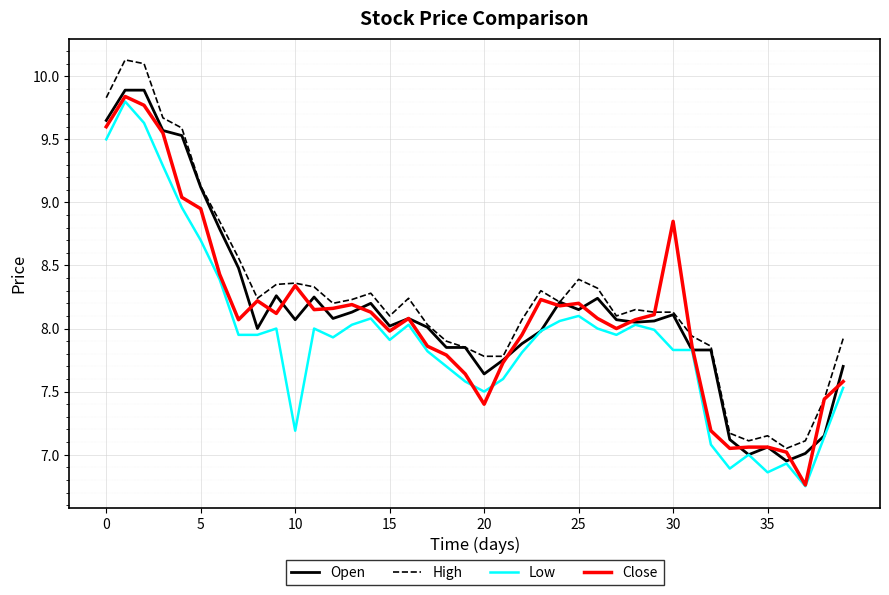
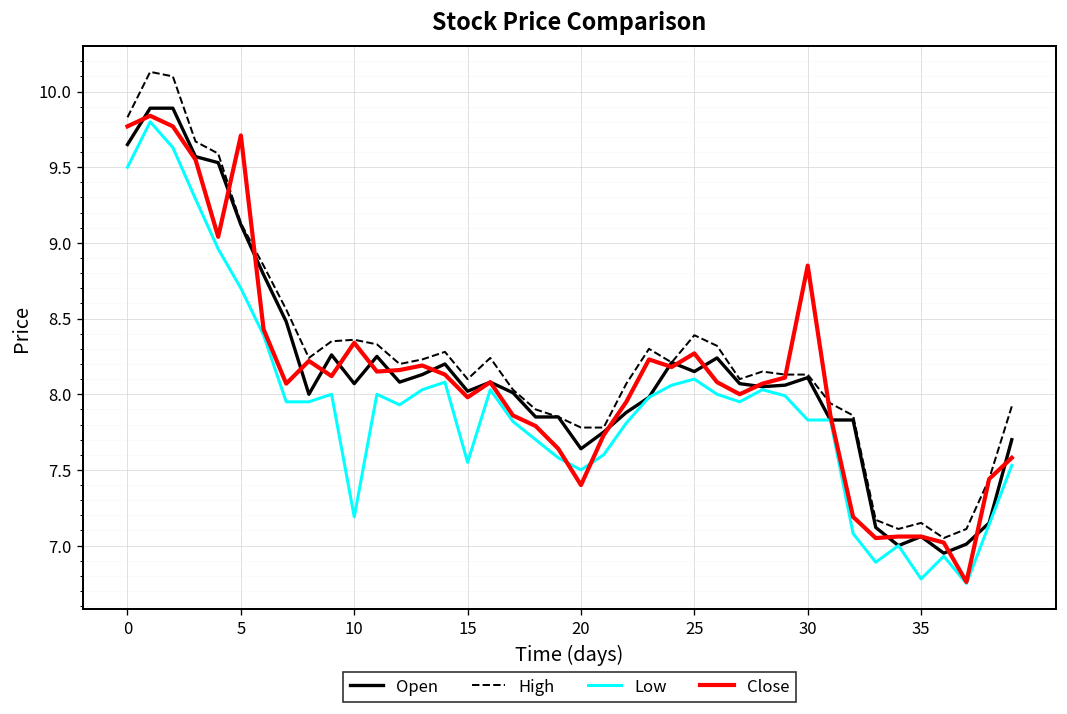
Close, 0: 9.60 -> 9.77
Close, 5: 8.95 -> 9.71
Low, 15: 7.91 -> 7.55
Close, 25: 8.20 -> 8.27
Low, 35: 6.86 -> 6.78
